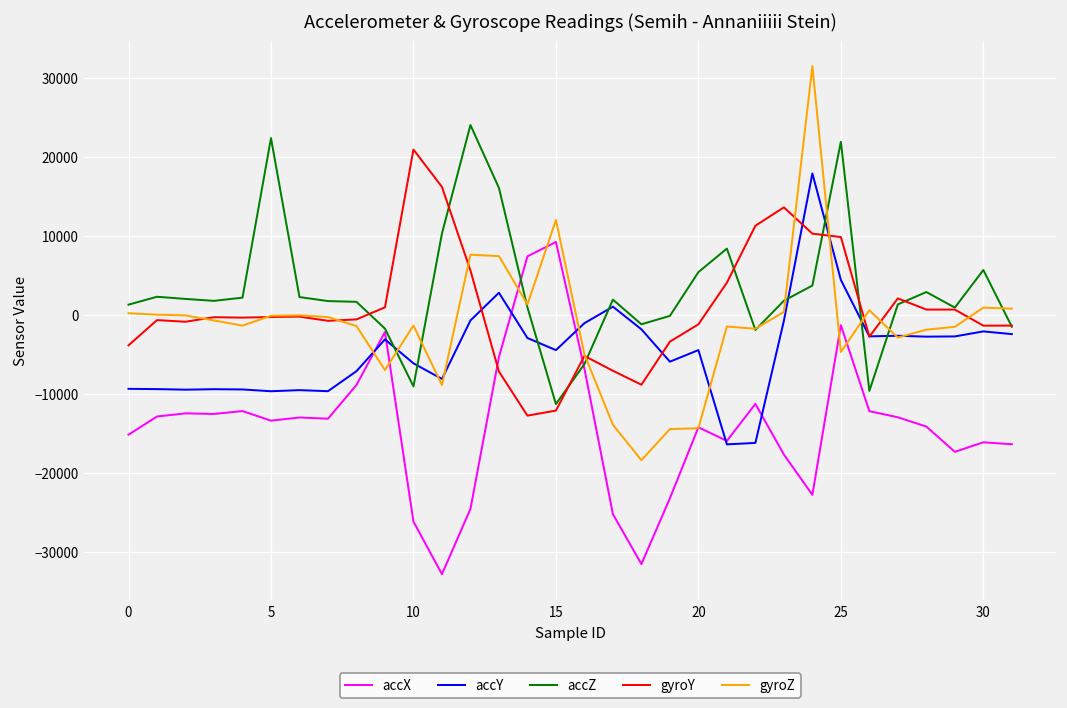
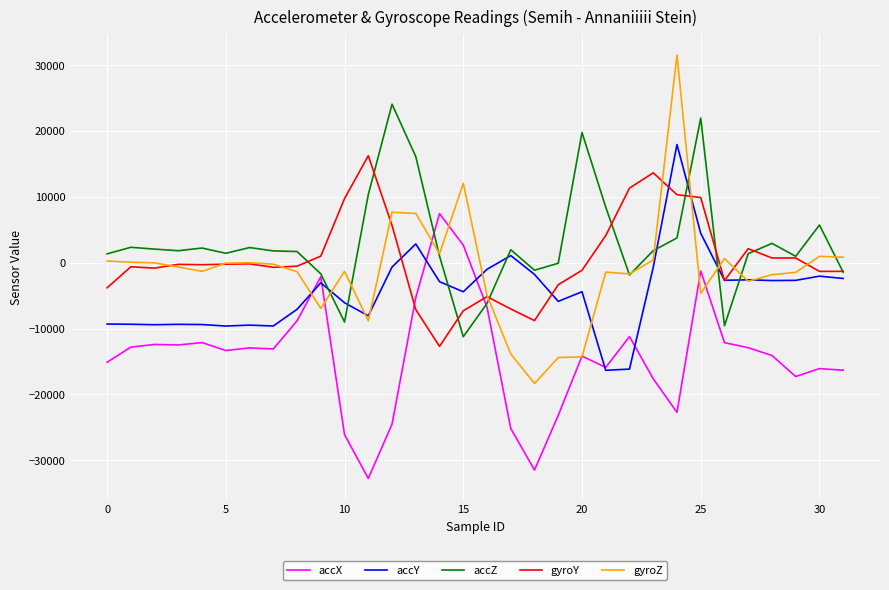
accZ, 5: 22000 -> 1000
gyroY, 10: 21000 -> 10000
accX, 15: 9000 -> 3000
gyroY, 15: -12000 -> -7000
accZ, 20: 5000 -> 20000
